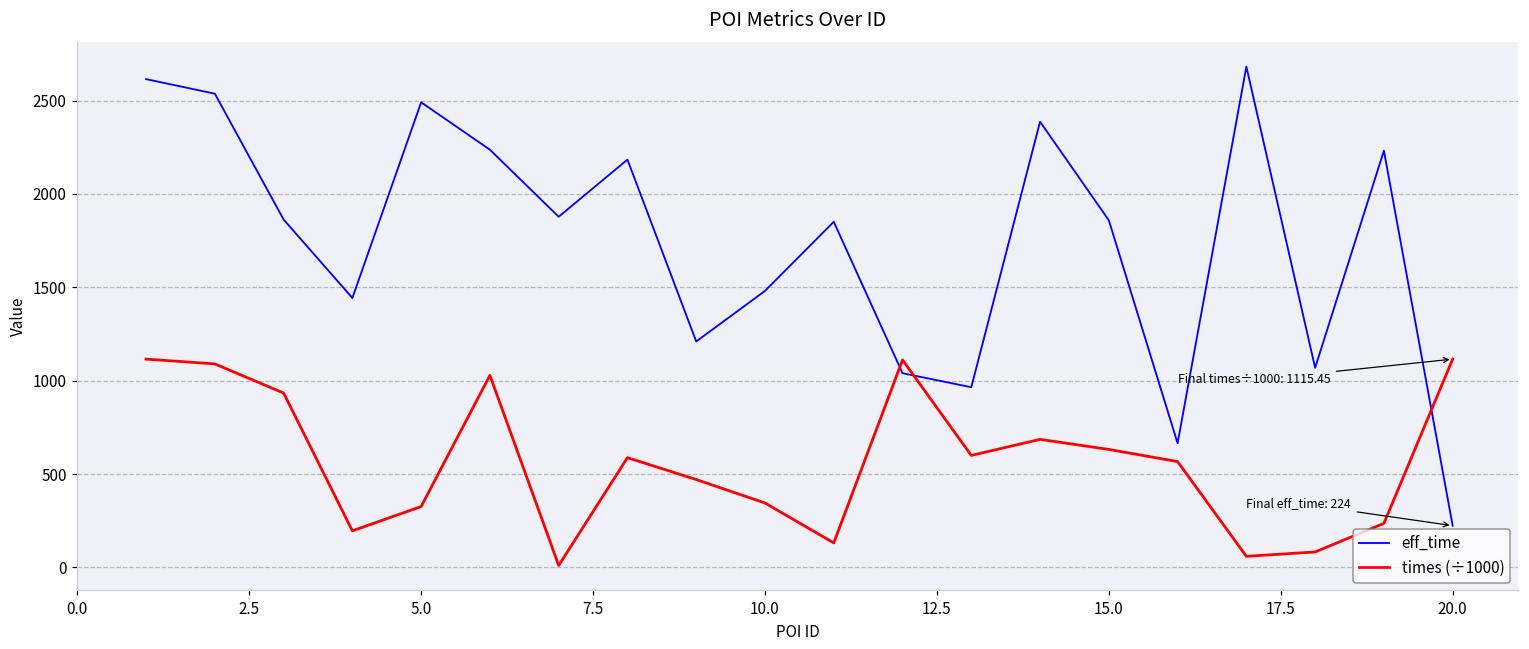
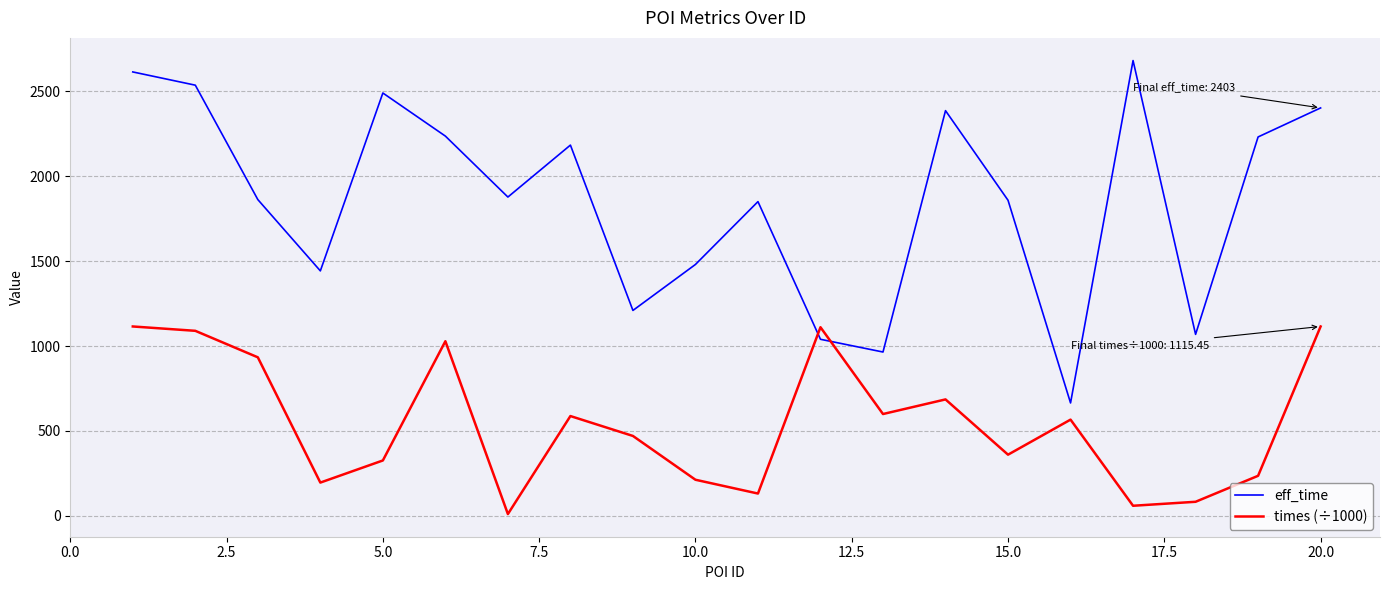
times (÷1000), 10.0: 350 -> 210
times (÷1000), 15.0: 630 -> 360
eff_time, 20.0: 224 -> 2403
